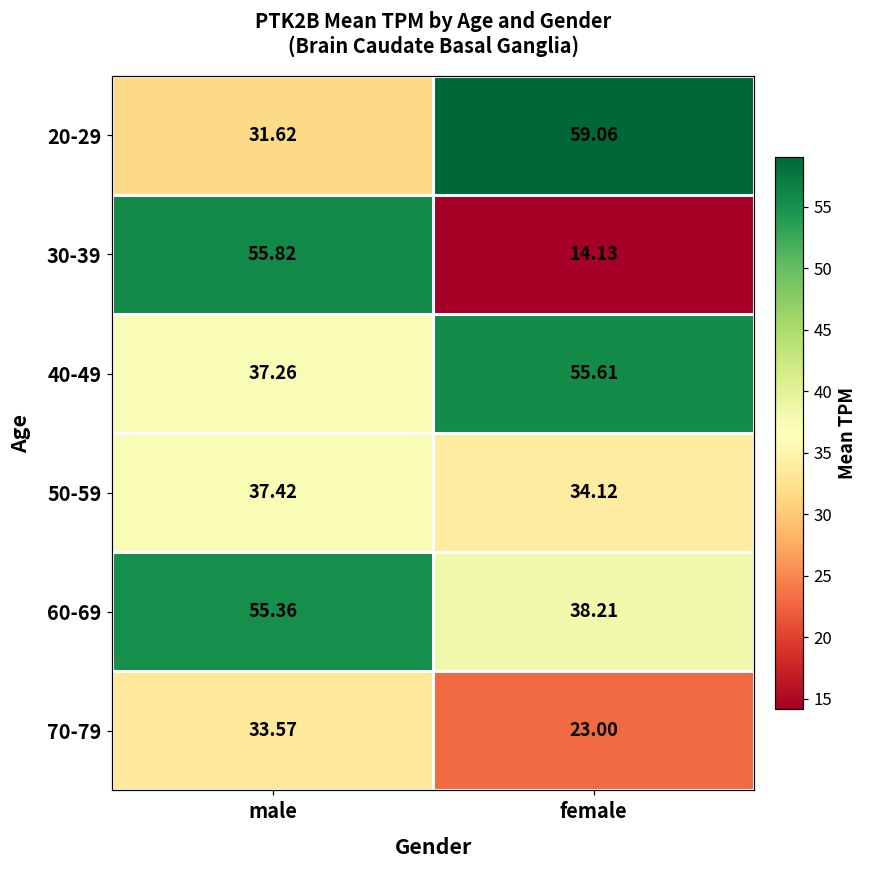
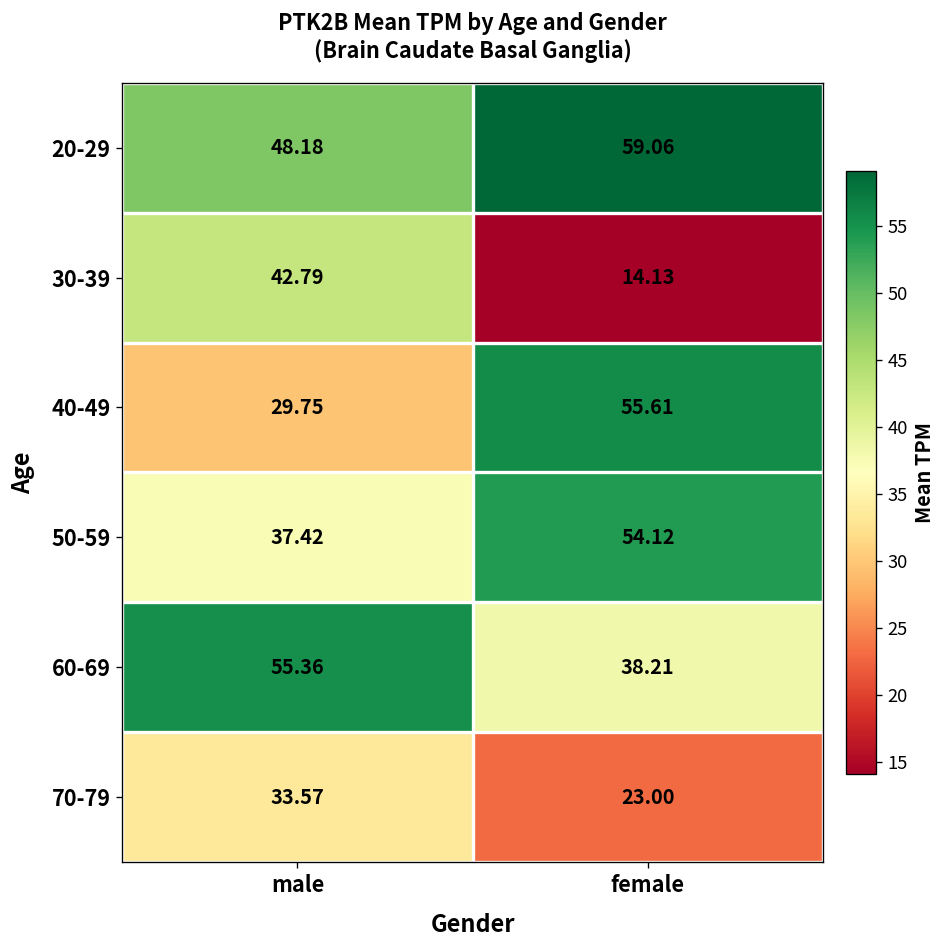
20-29, male: 31.62 -> 48.18
30-39, male: 55.82 -> 42.79
40-49, male: 37.26 -> 29.75
50-59, female: 34.12 -> 54.12
